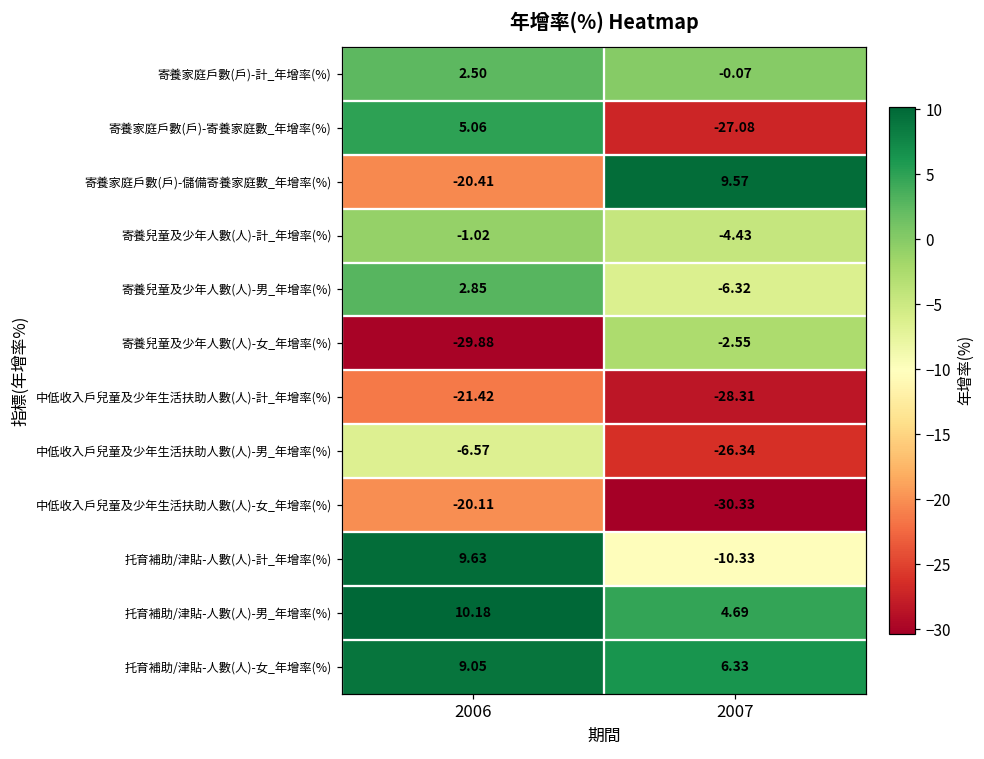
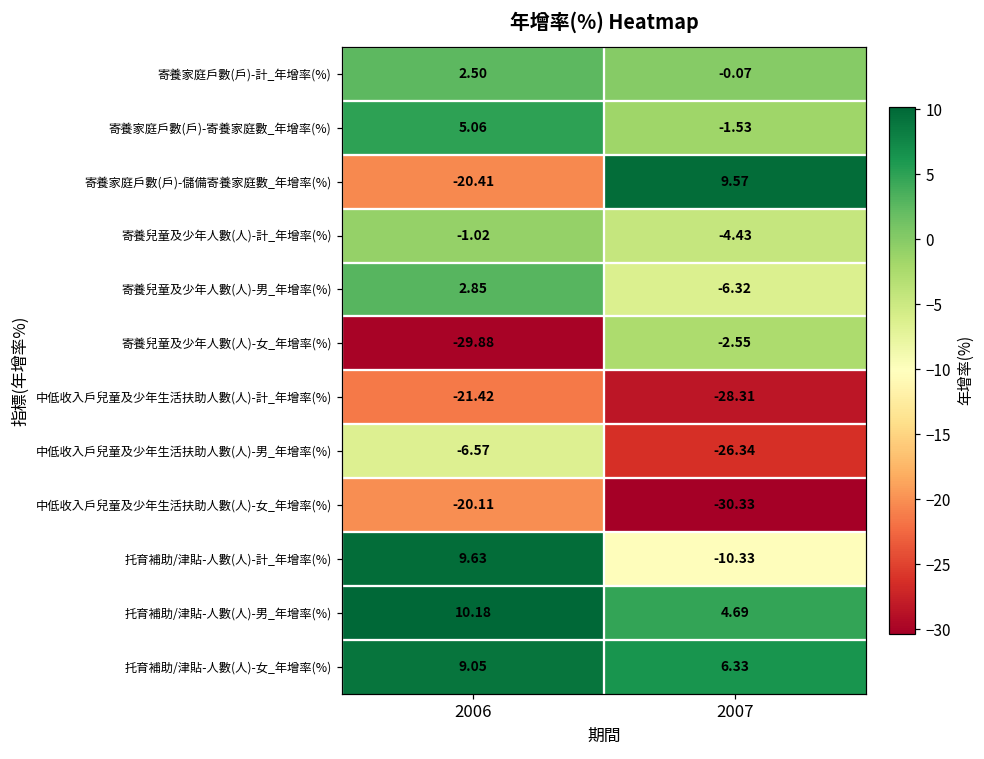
寄養家庭戶數(戶)-寄養家庭數_年增率(%), 2007: -27.08 -> -1.53
